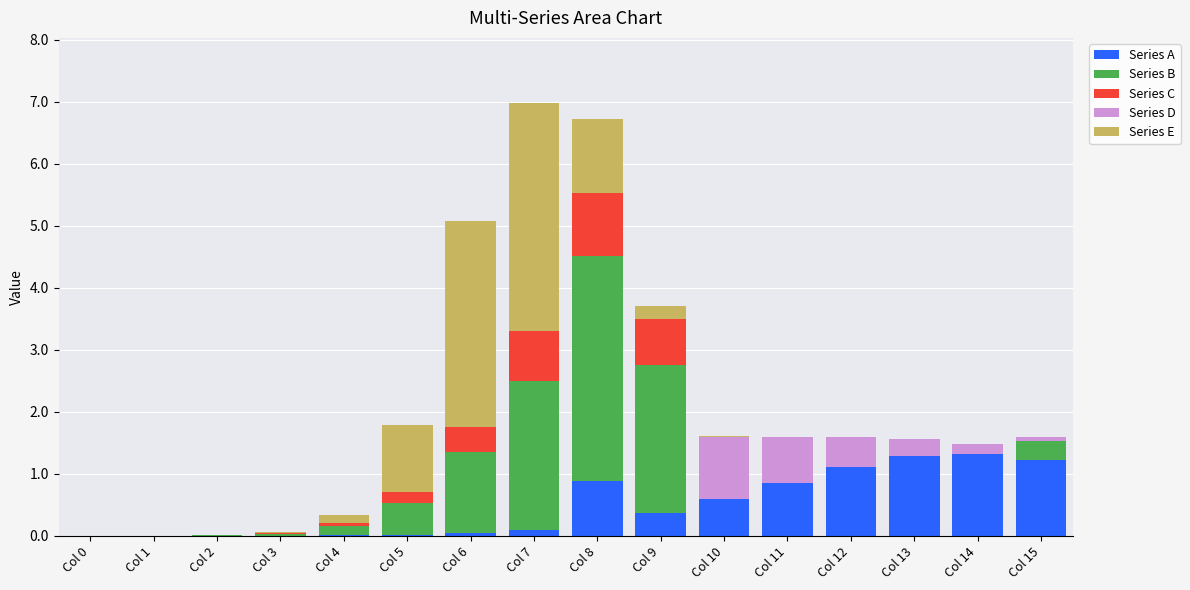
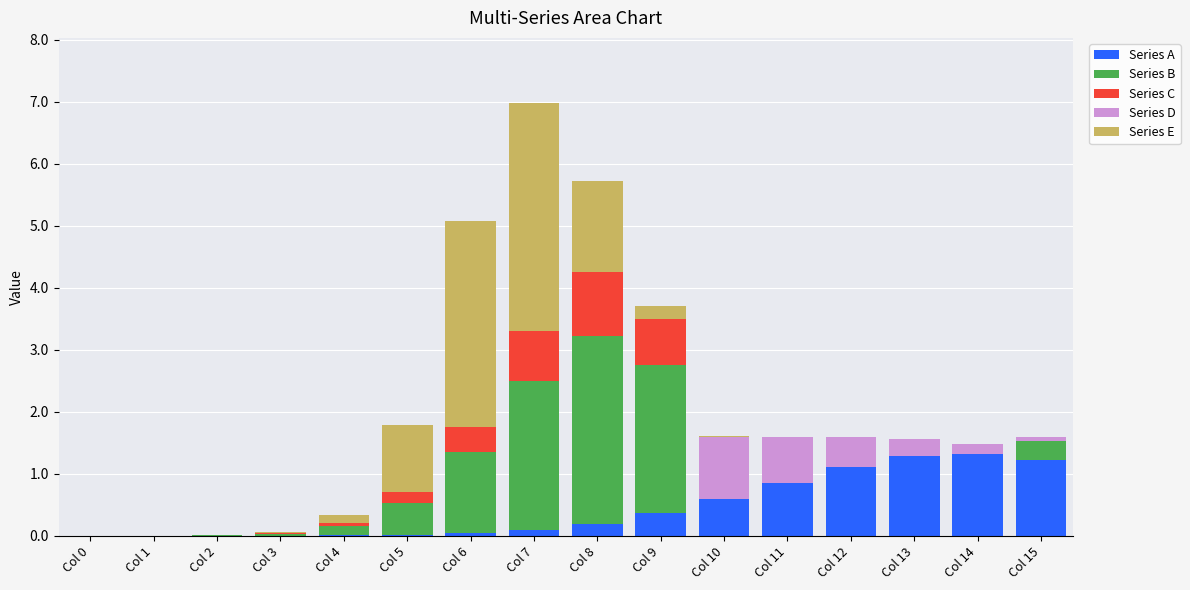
Series A, Col 8: 0.9 -> 0.2
Series B, Col 8: 3.6 -> 3.0
Series E, Col 8: 1.2 -> 1.5
